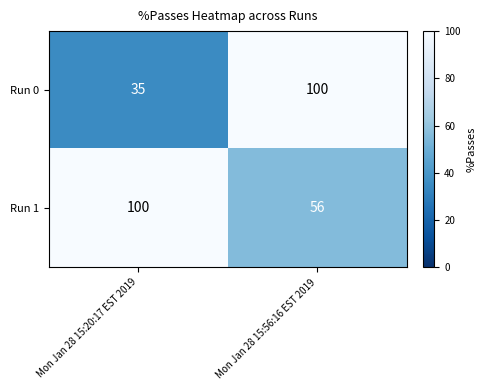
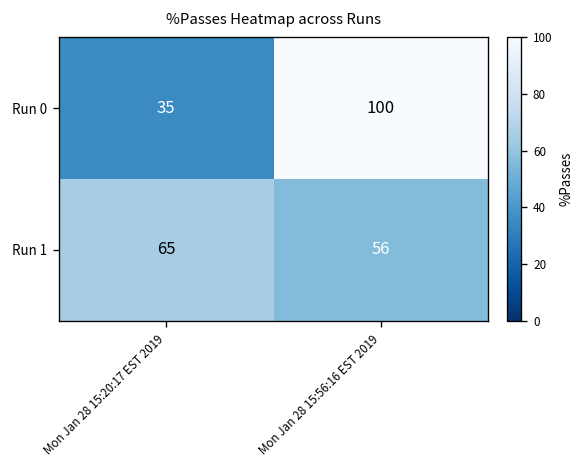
Run 1, Mon Jan 28 15:20:17 EST 2019: 100 -> 65
